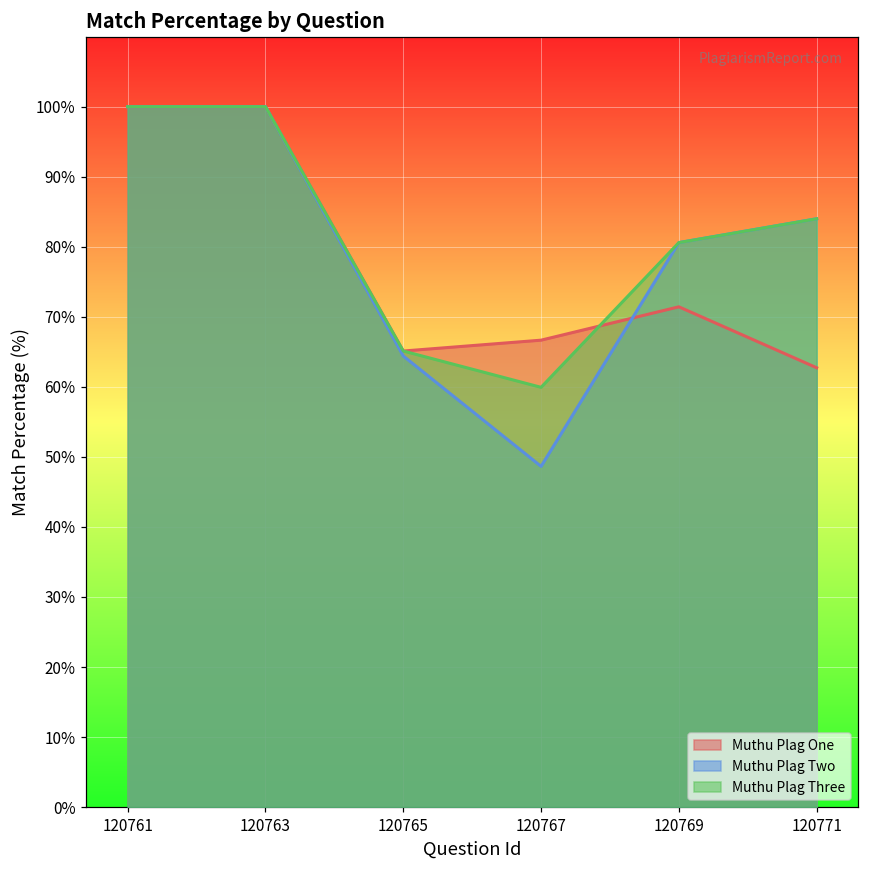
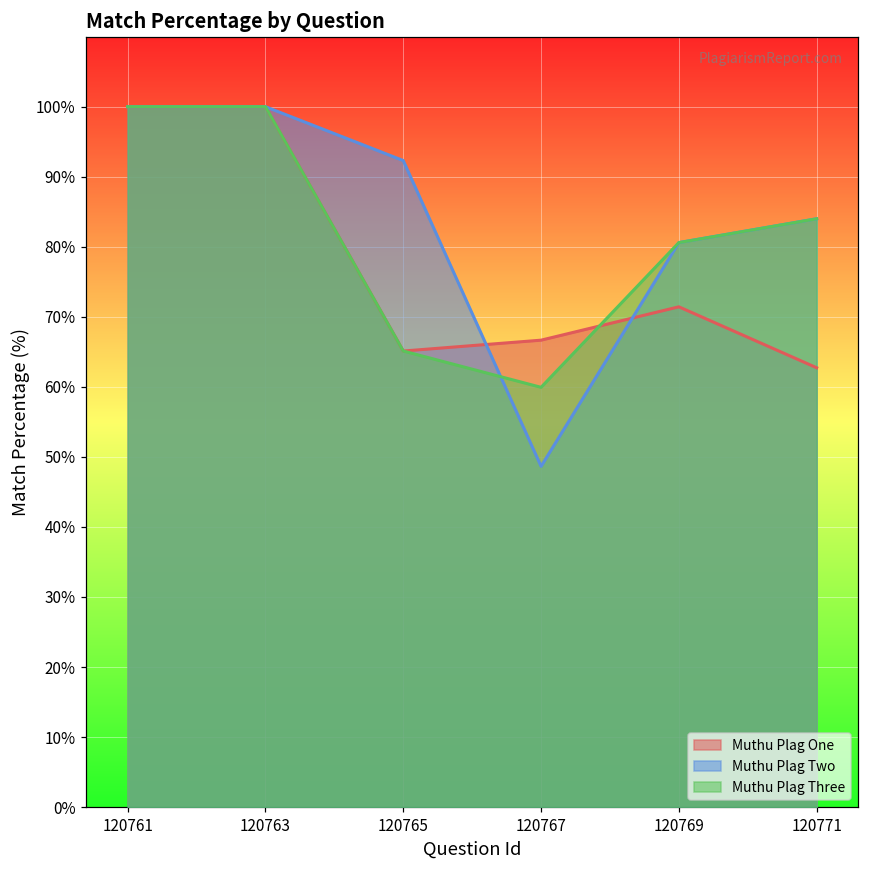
Muthu Plag Two, 120765: 64% -> 92%
